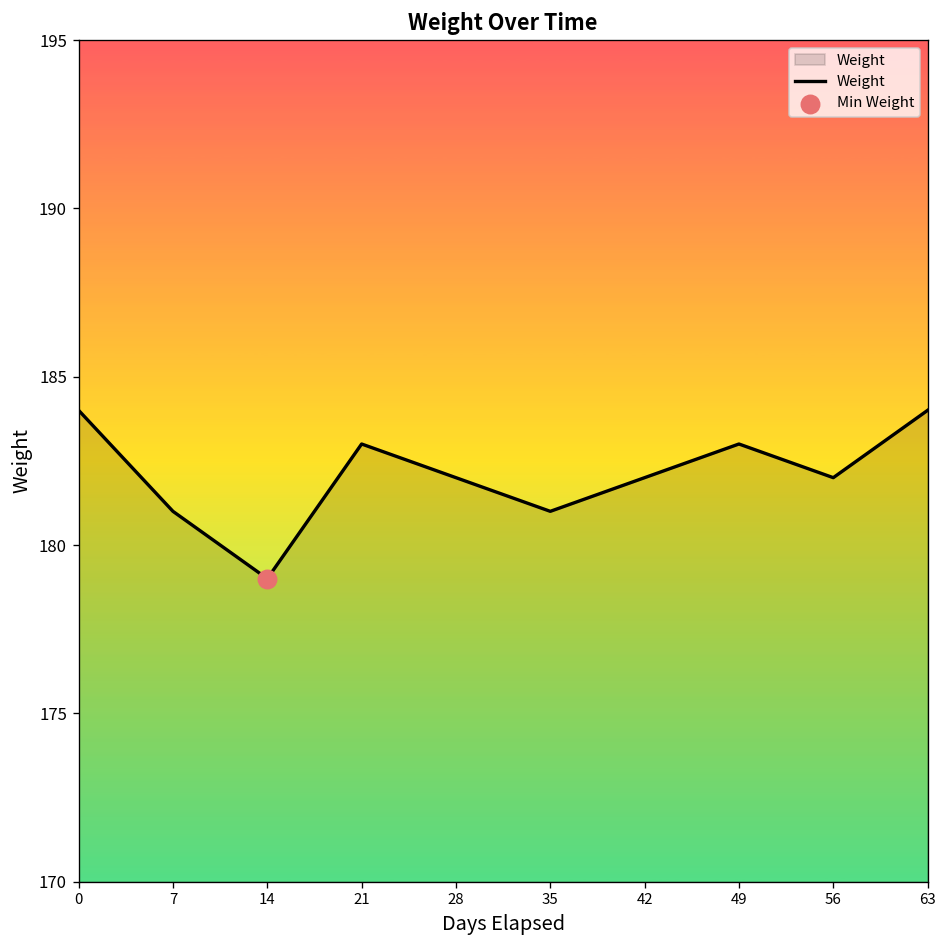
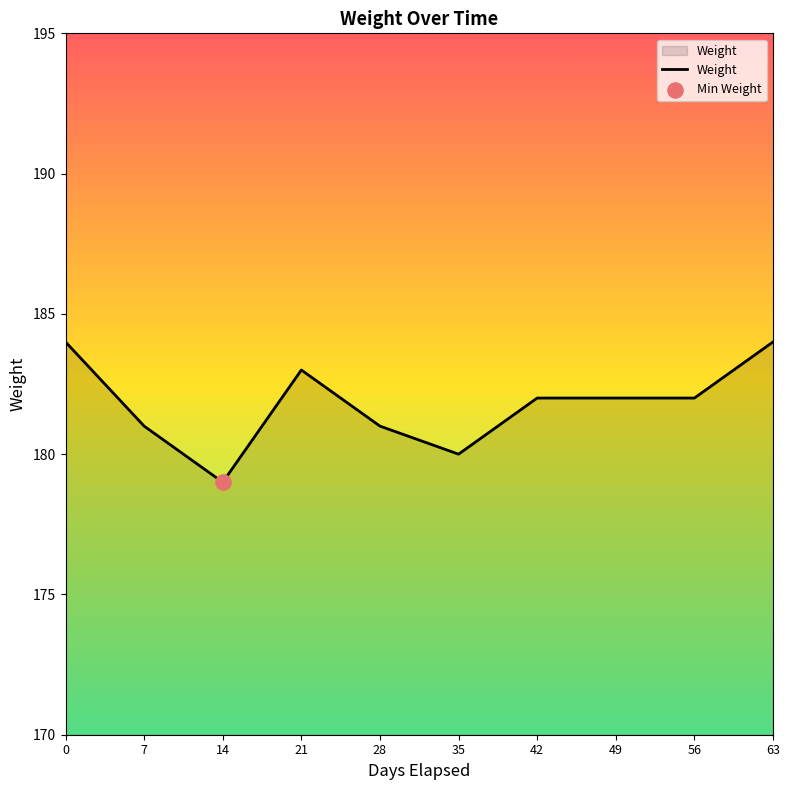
Weight, 28: 182 -> 181
Weight, 35: 181 -> 180
Weight, 49: 183 -> 182
